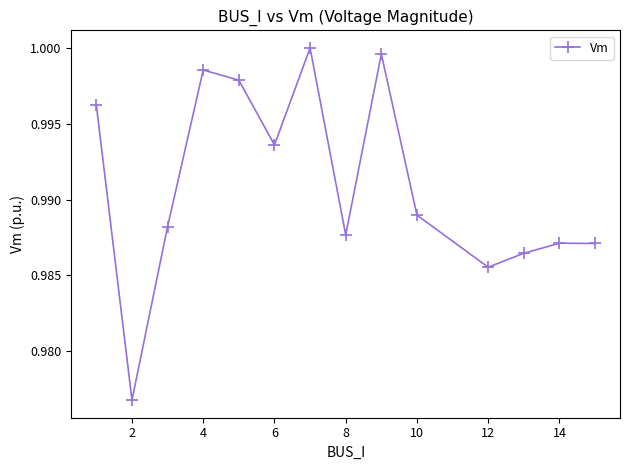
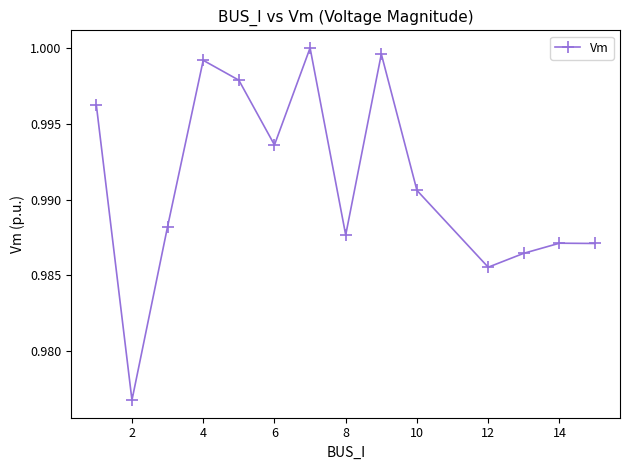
4: 0.9985 -> 0.9992
10: 0.9890 -> 0.9906
